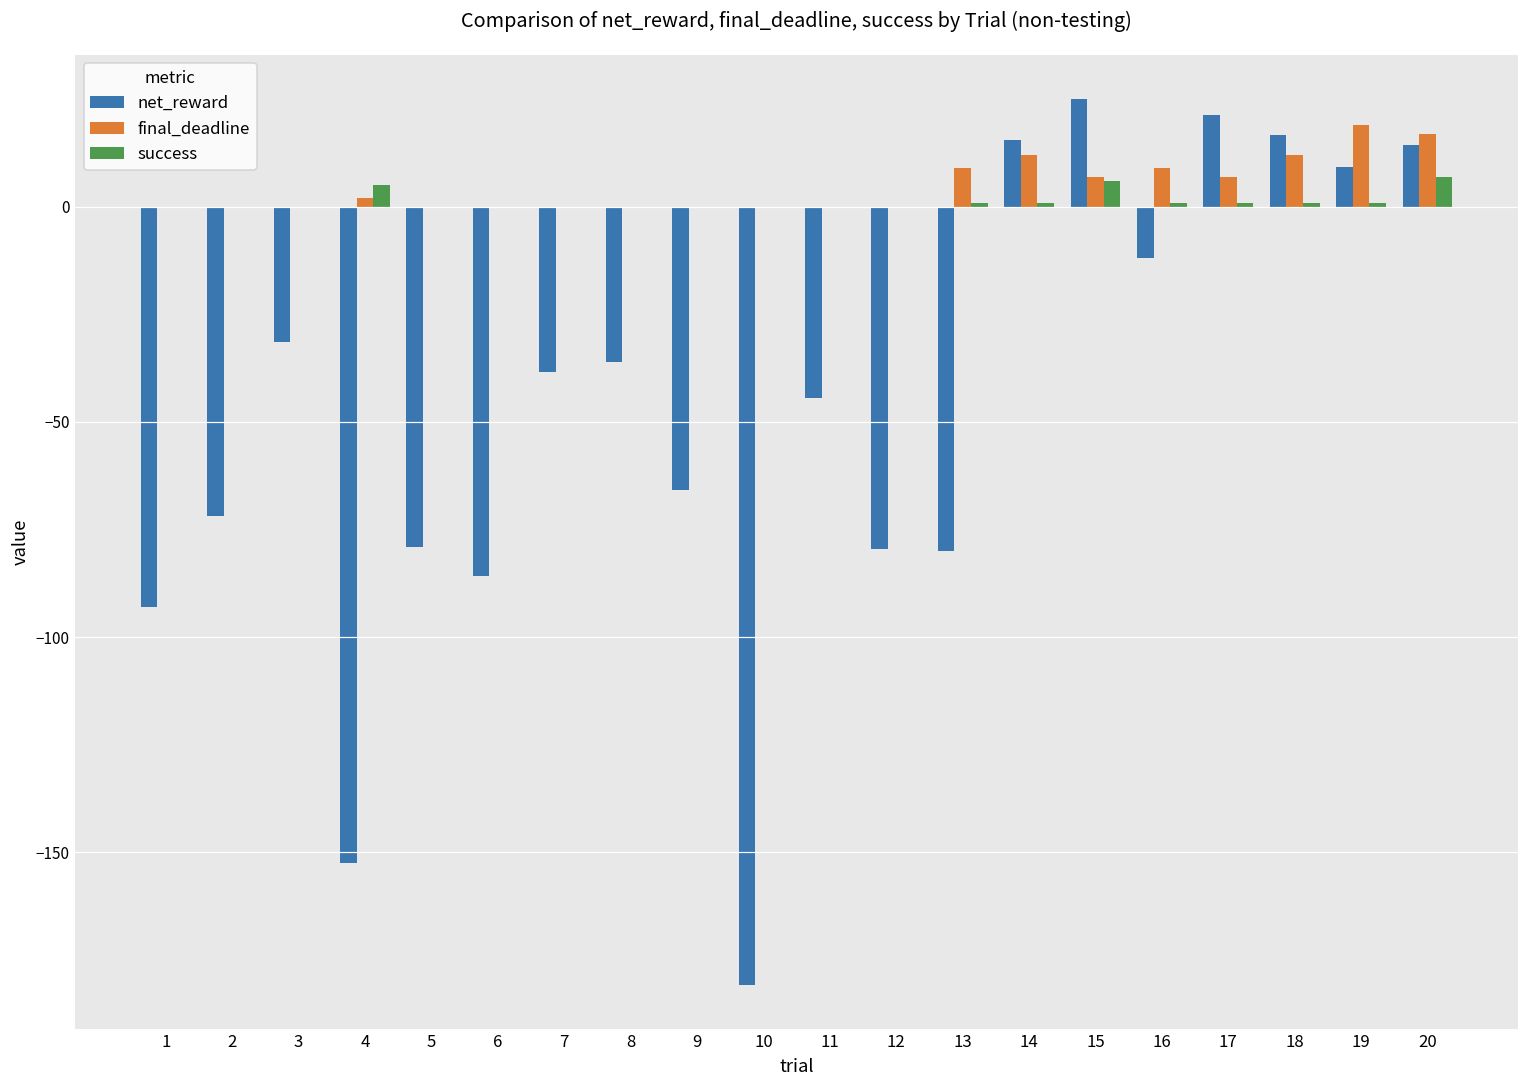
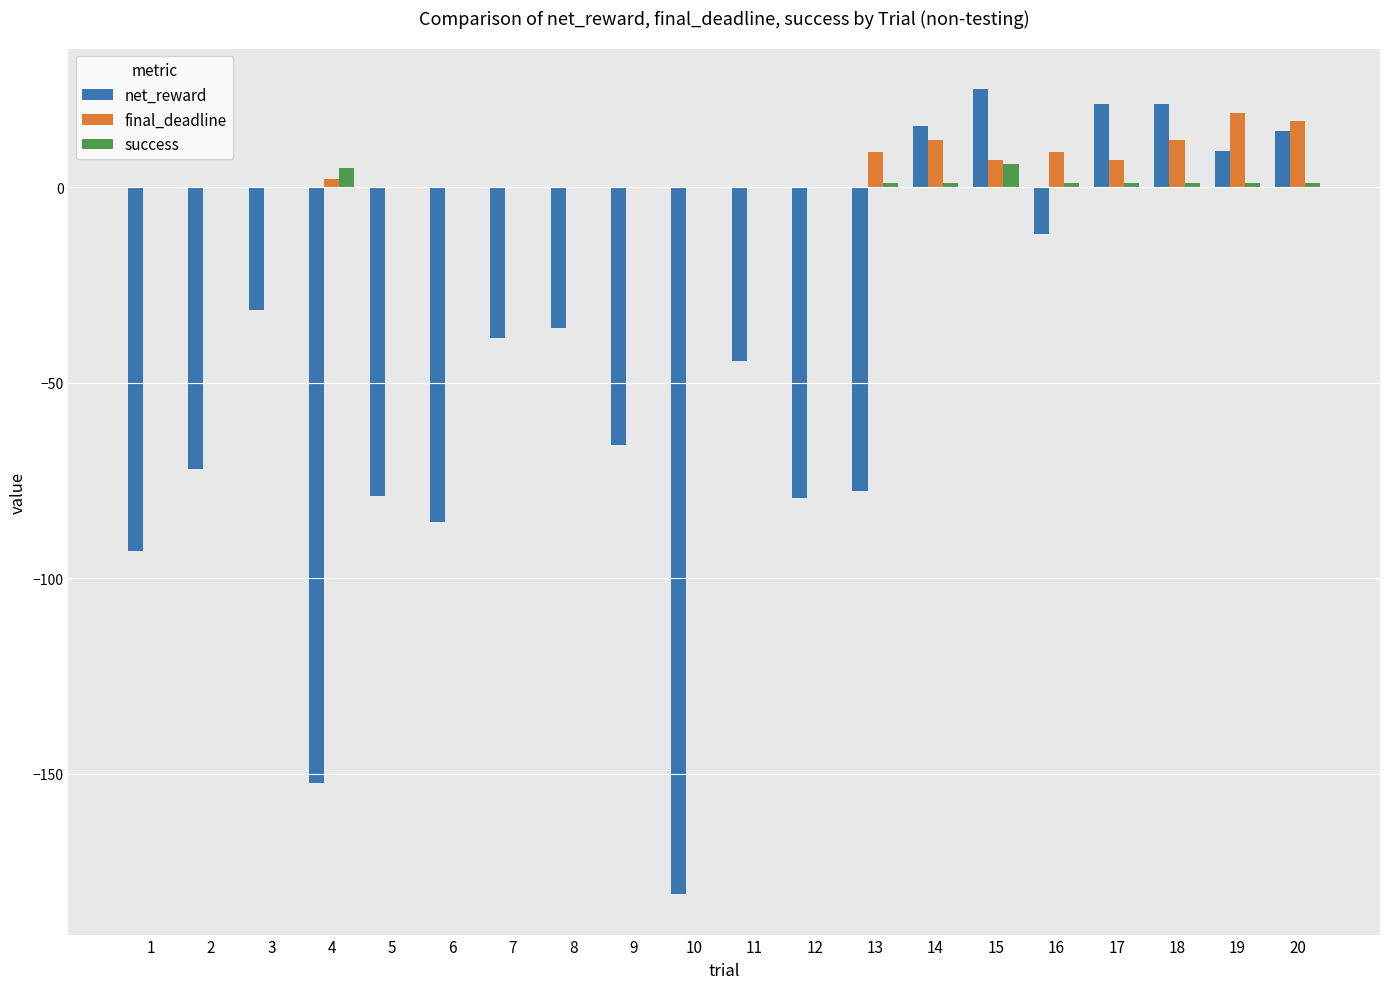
net_reward, 13: -80 -> -78
net_reward, 18: 17 -> 21
success, 20: 7 -> 1
